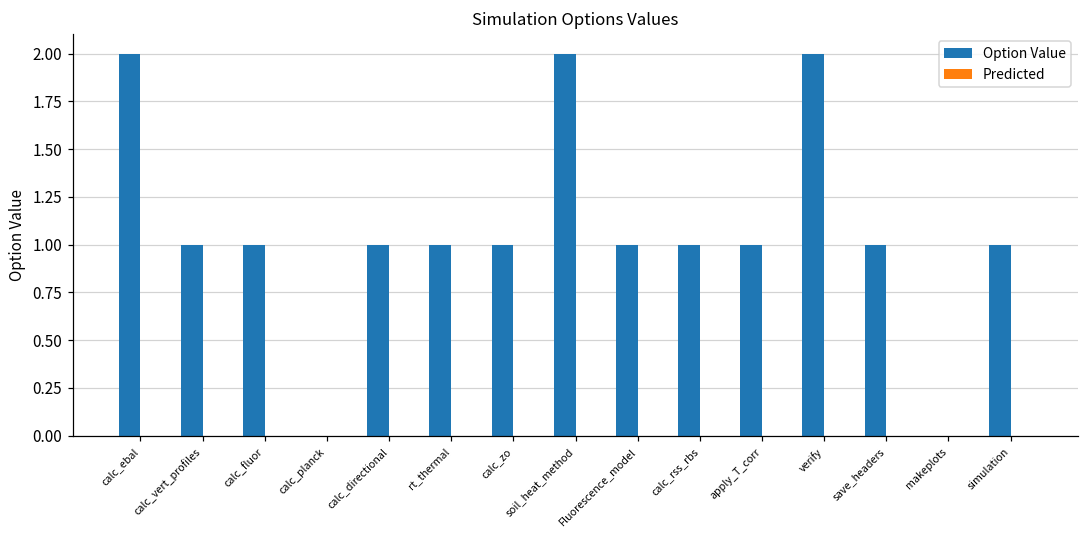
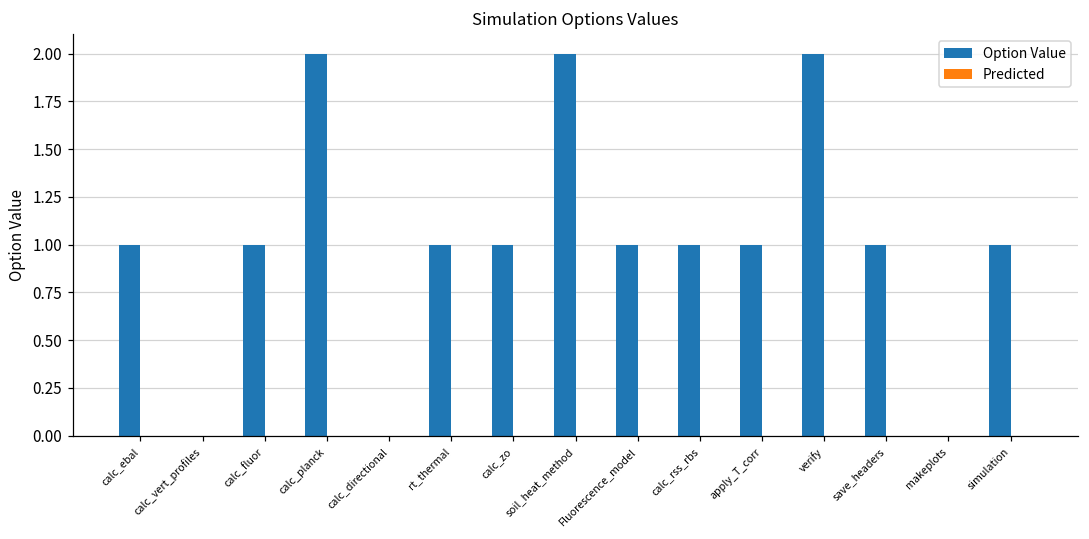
Option Value, calc_ebal: 2 -> 1
Option Value, calc_vert_profiles: 1 -> 0
Option Value, calc_planck: 0 -> 2
Option Value, calc_directional: 1 -> 0
